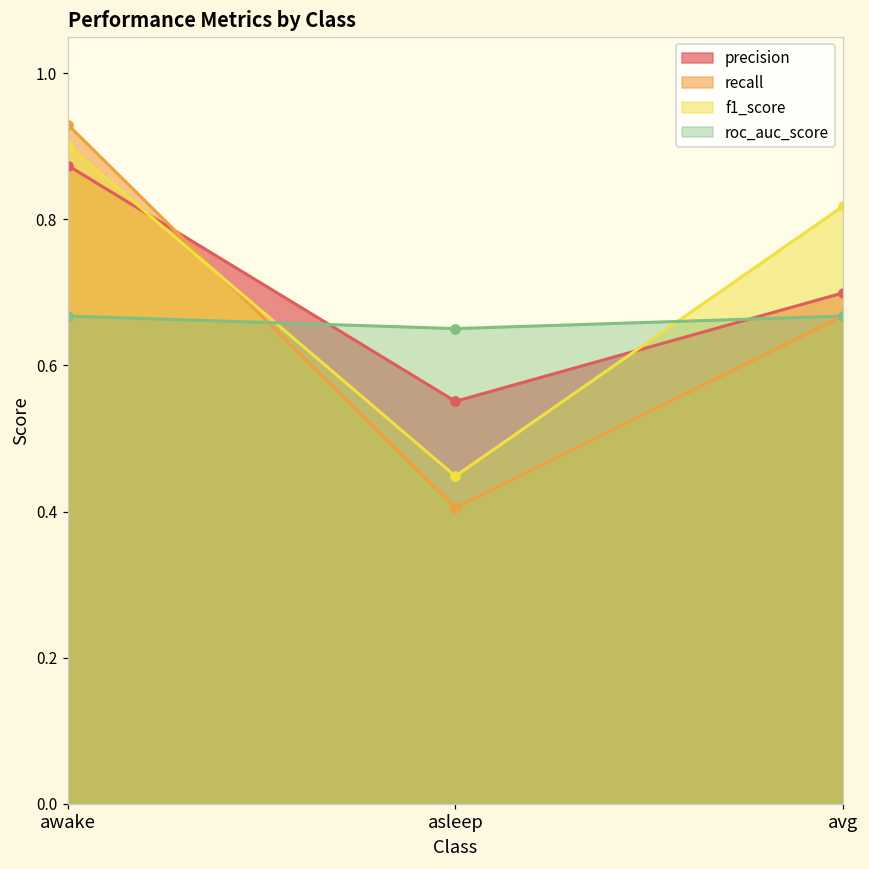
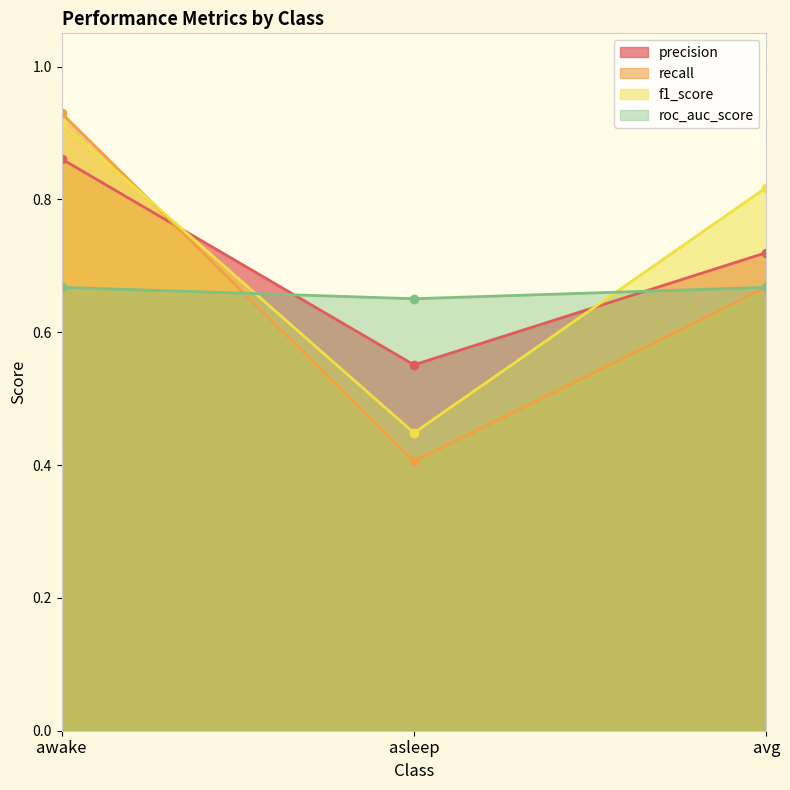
precision, awake: 0.87 -> 0.86
f1_score, awake: 0.90 -> 0.91
precision, avg: 0.70 -> 0.72
